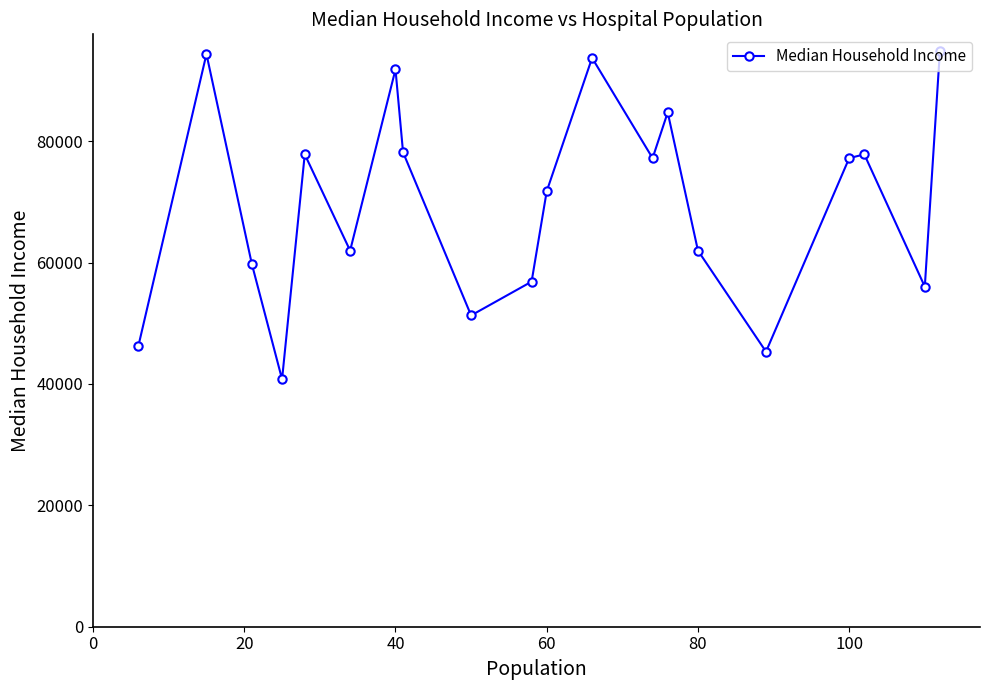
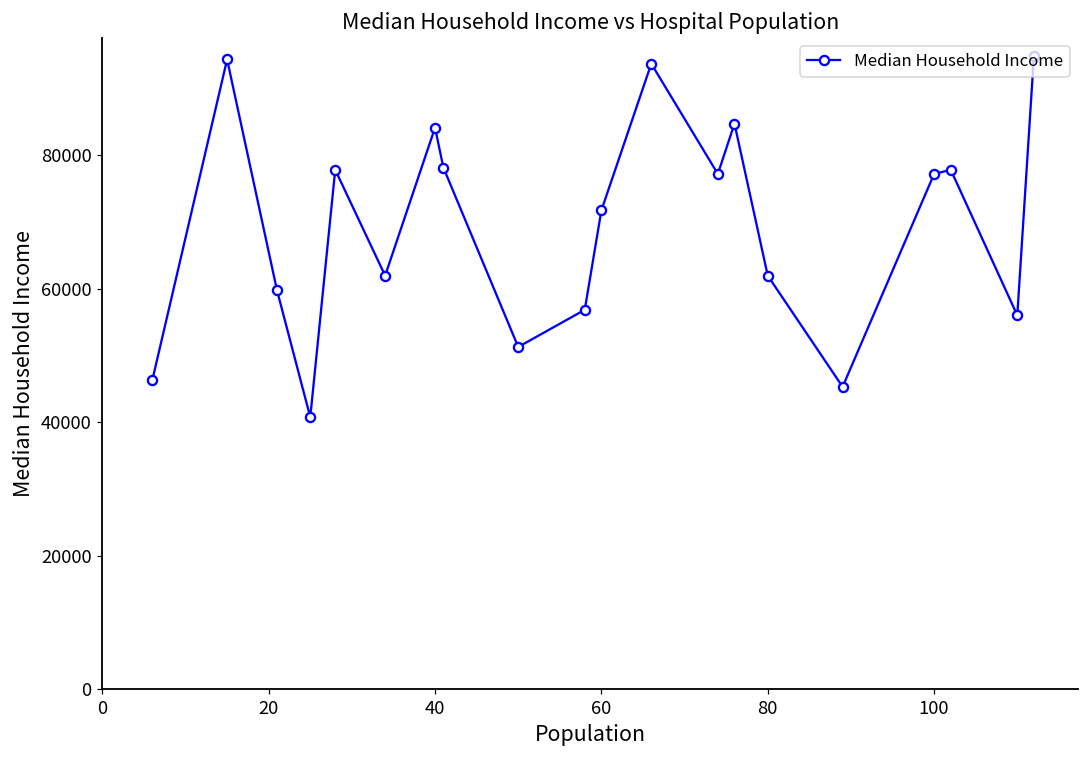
40: 92000 -> 84000
